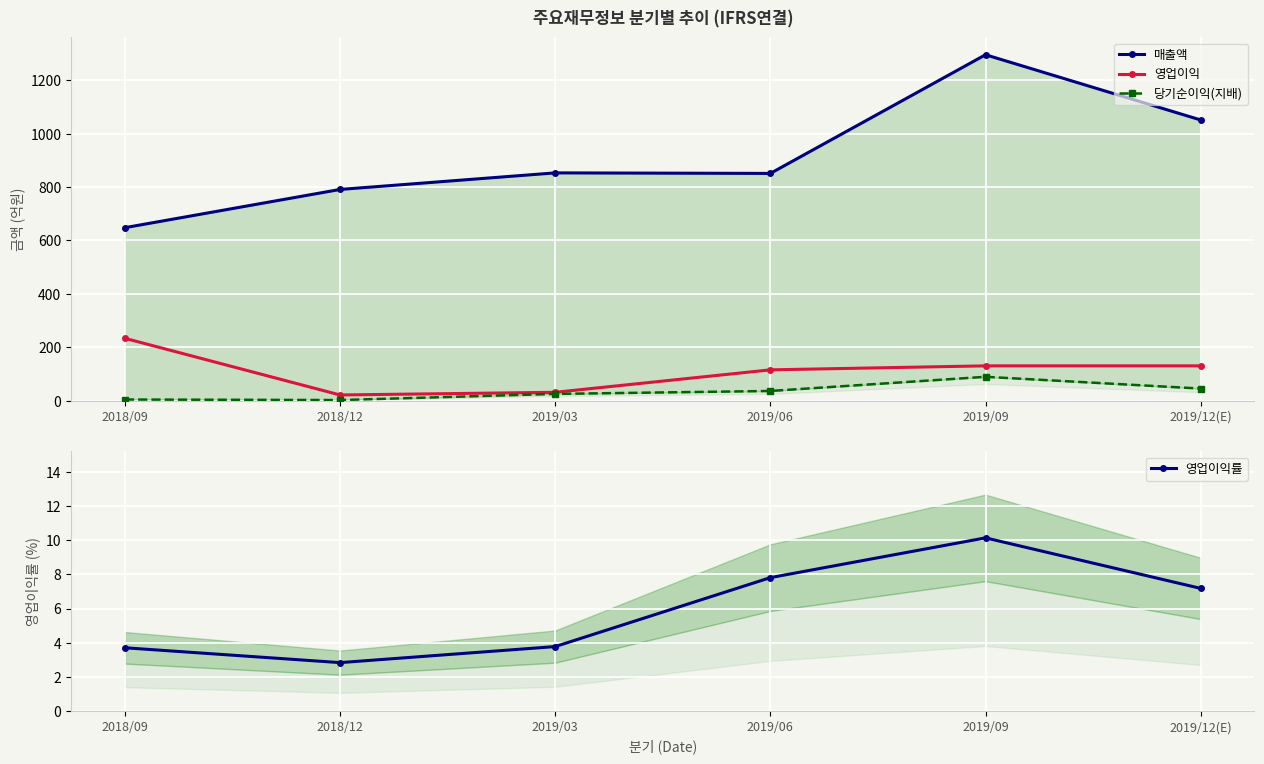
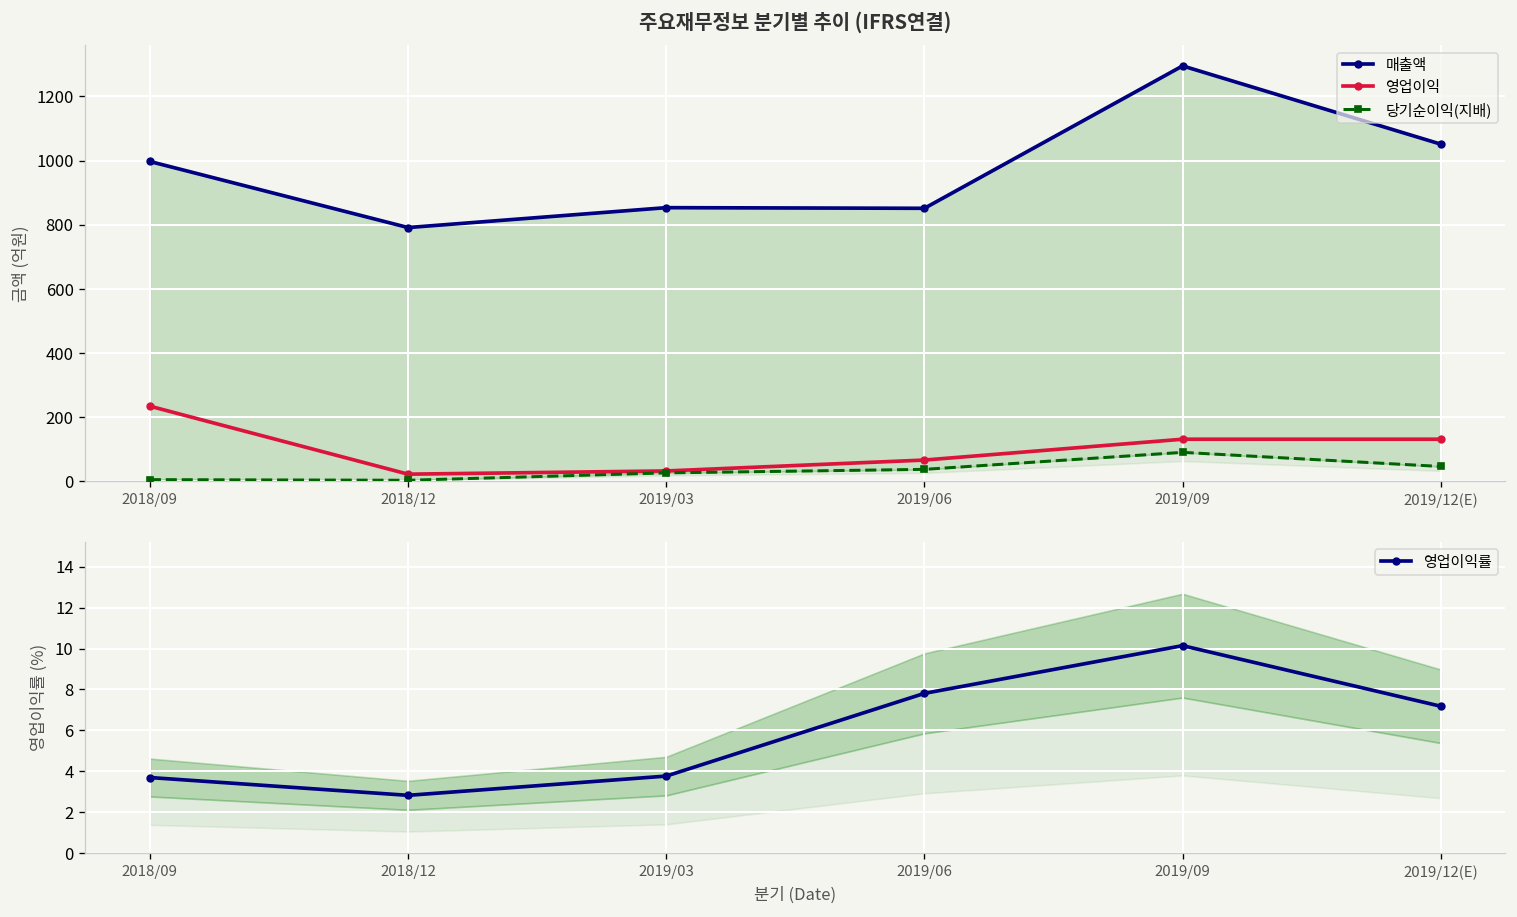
주요재무정보 분기별 추이 (IFRS연결), 매출액, 2018/09: 650 -> 1000
주요재무정보 분기별 추이 (IFRS연결), 영업이익, 2019/06: 120 -> 70
